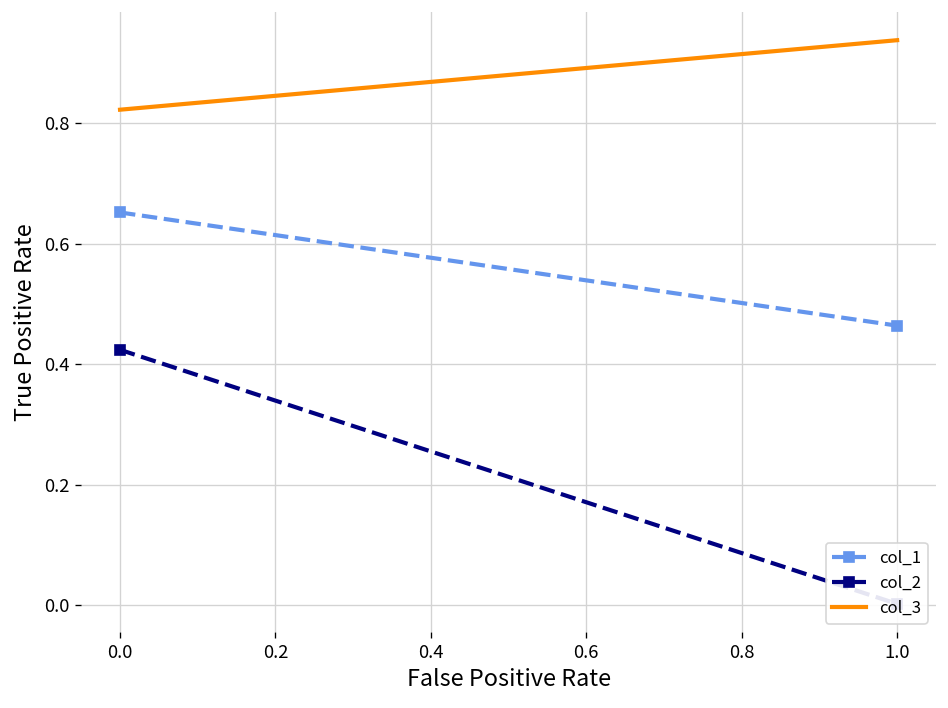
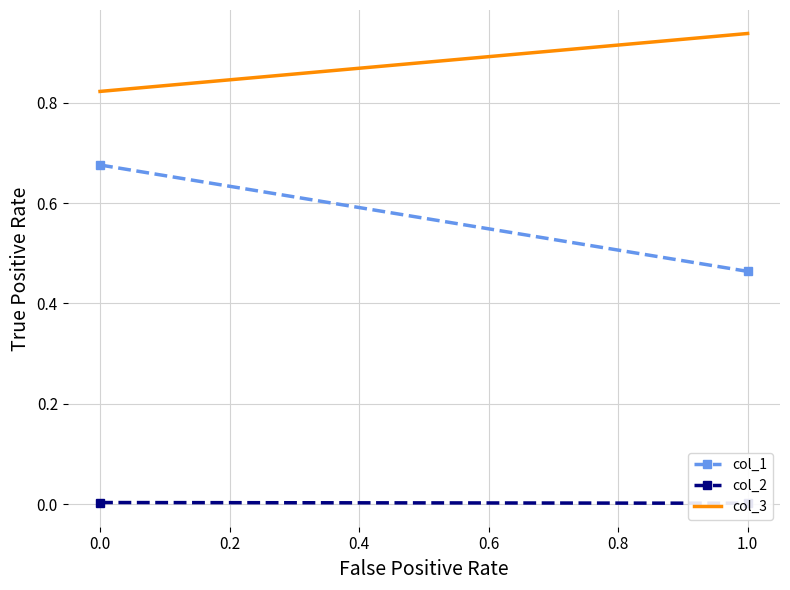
col_1, 0.0: 0.65 -> 0.68
col_2, 0.0: 0.42 -> 0.00
